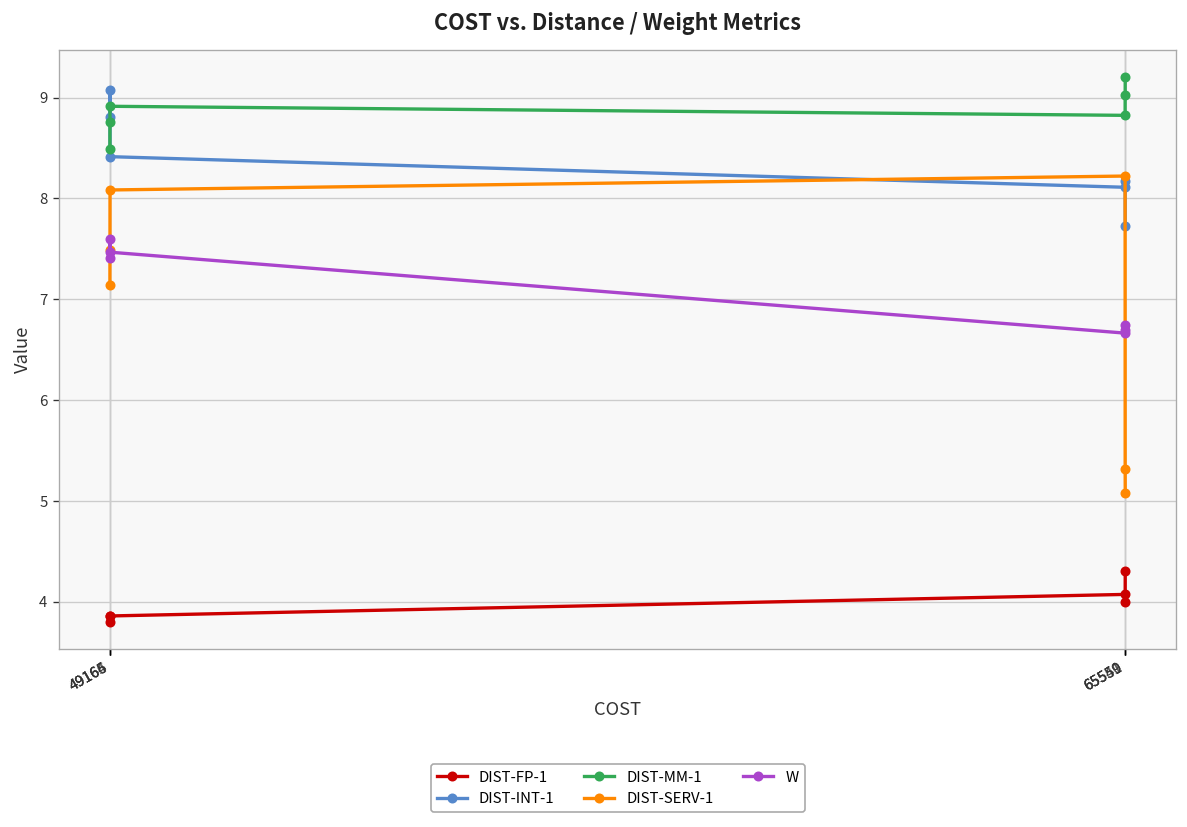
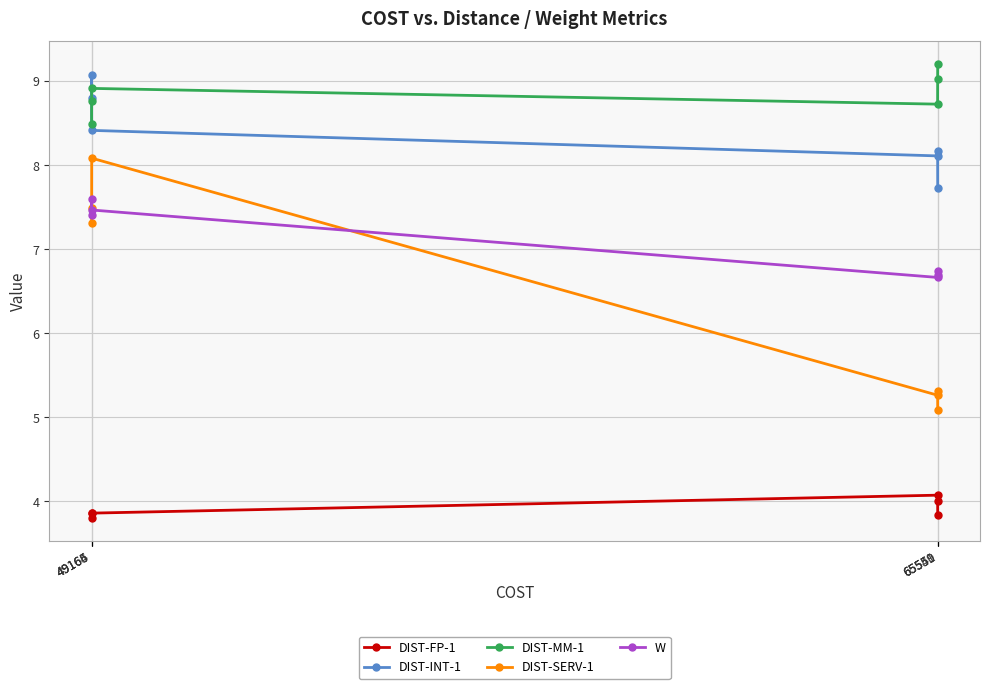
DIST-SERV-1, 49164: 7.1 -> 7.3
DIST-MM-1, 65549: 8.8 -> 8.7
DIST-SERV-1, 65549: 8.2 -> 5.3
DIST-FP-1, 65551: 4.3 -> 3.8
